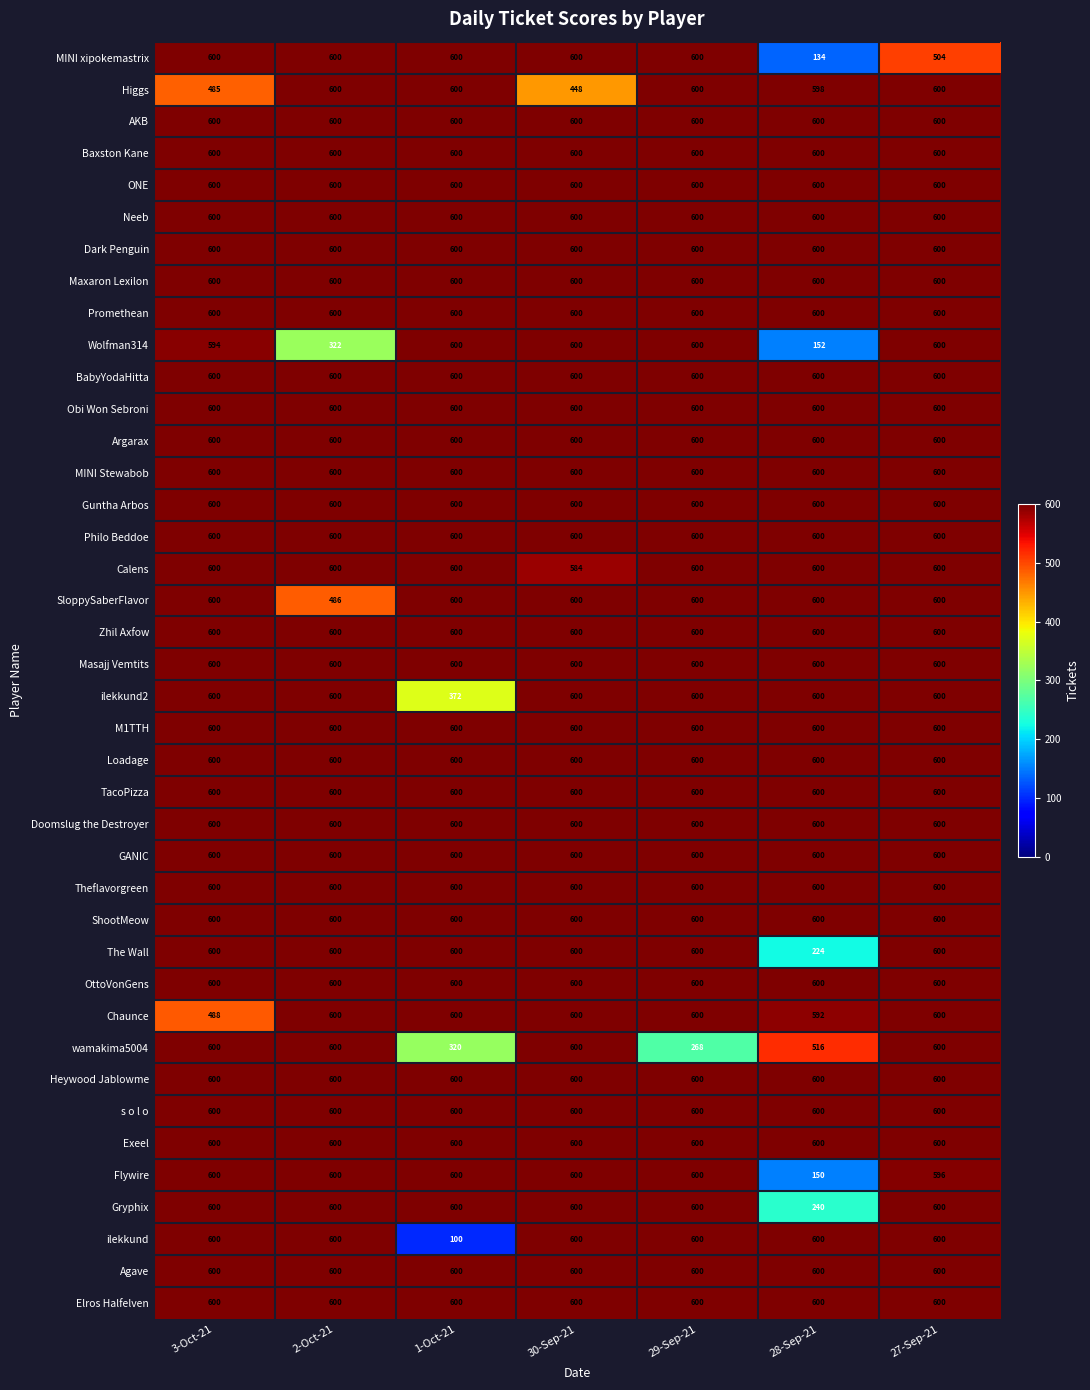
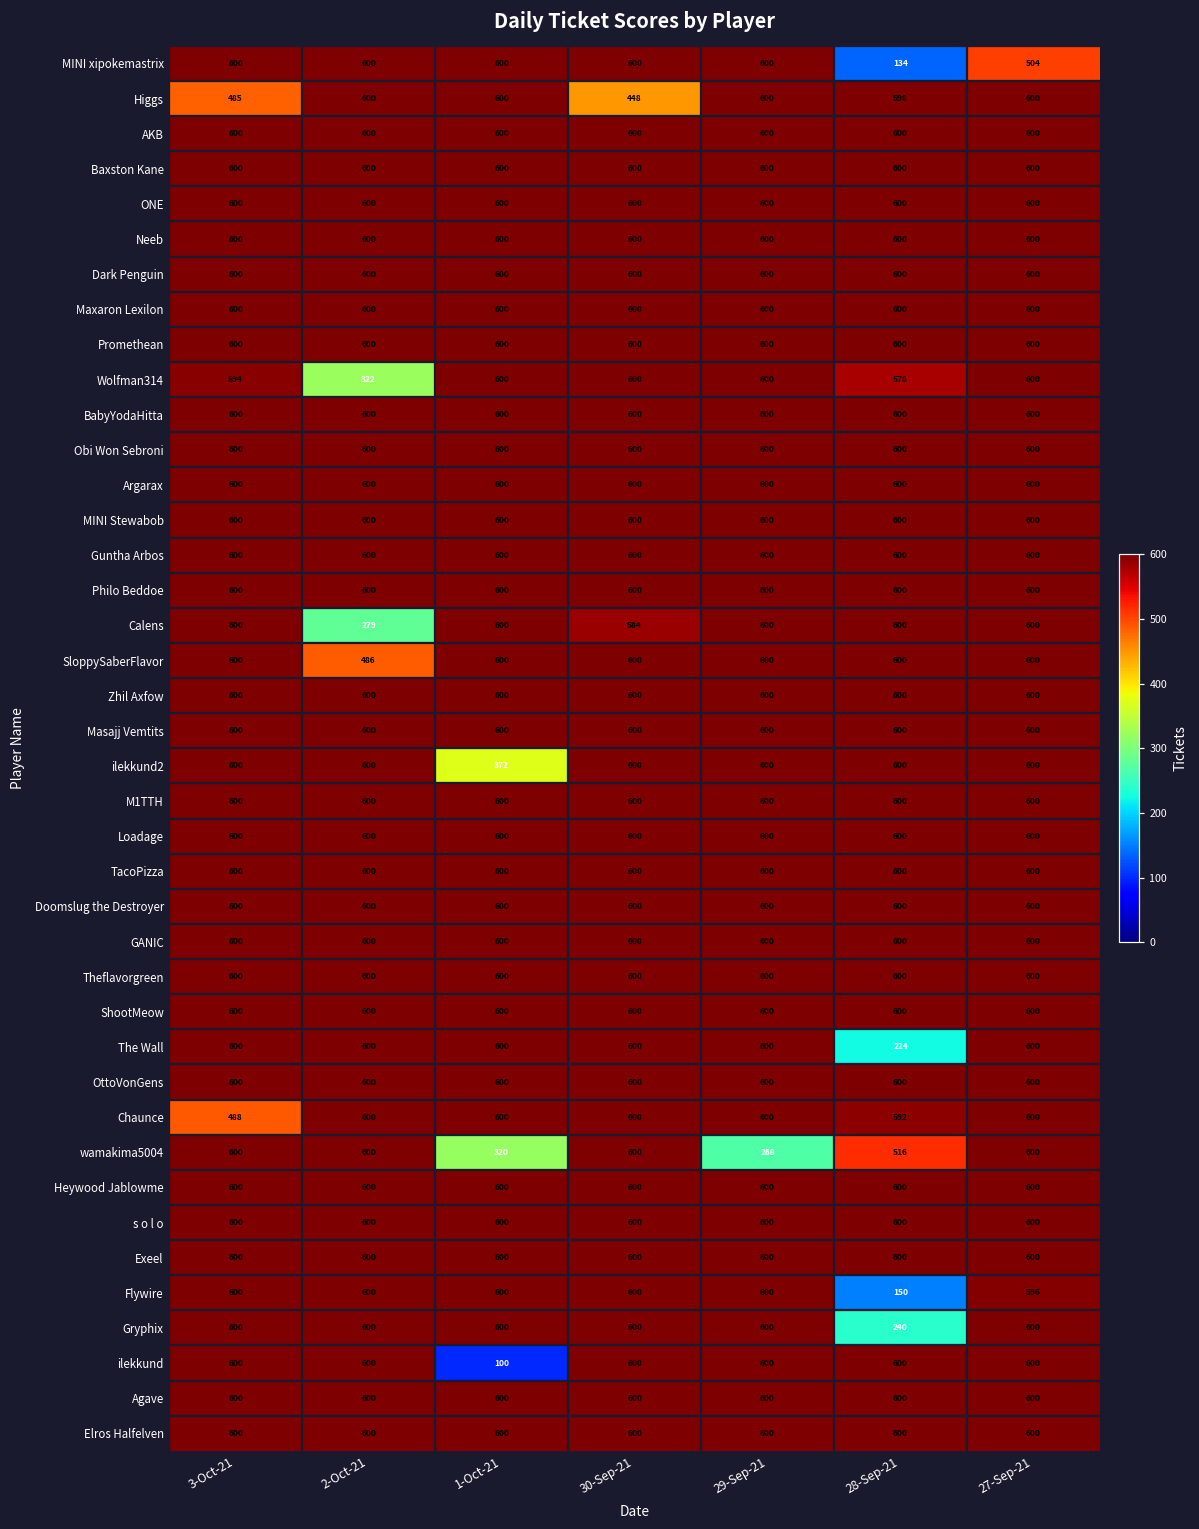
Wolfman314, 28-Sep-21: 152 -> 578
Calens, 2-Oct-21: 600 -> 279
